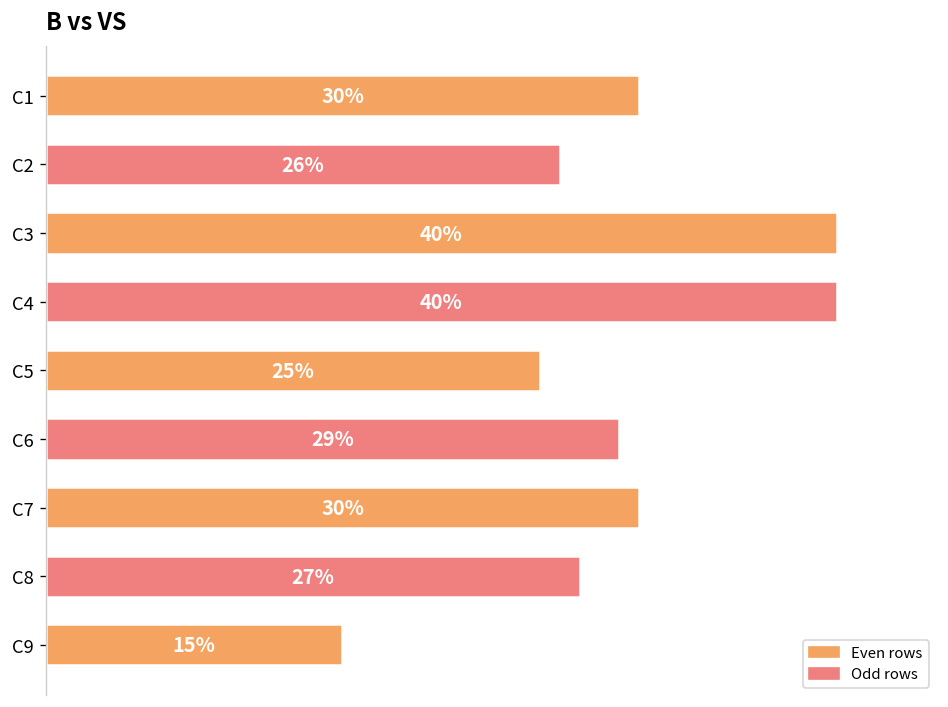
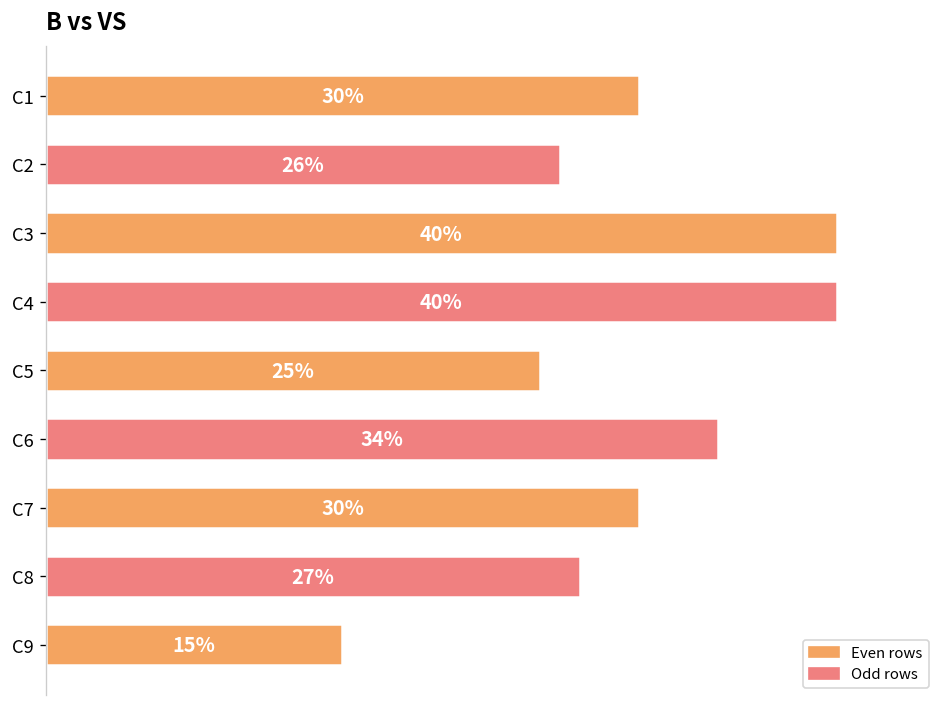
C6: 29% -> 34%
